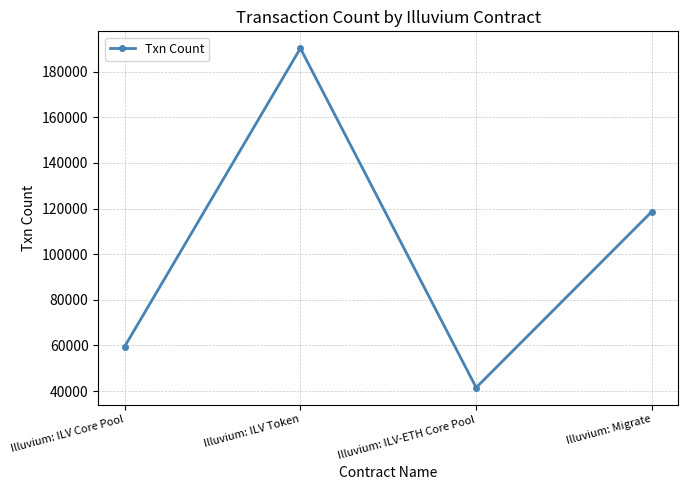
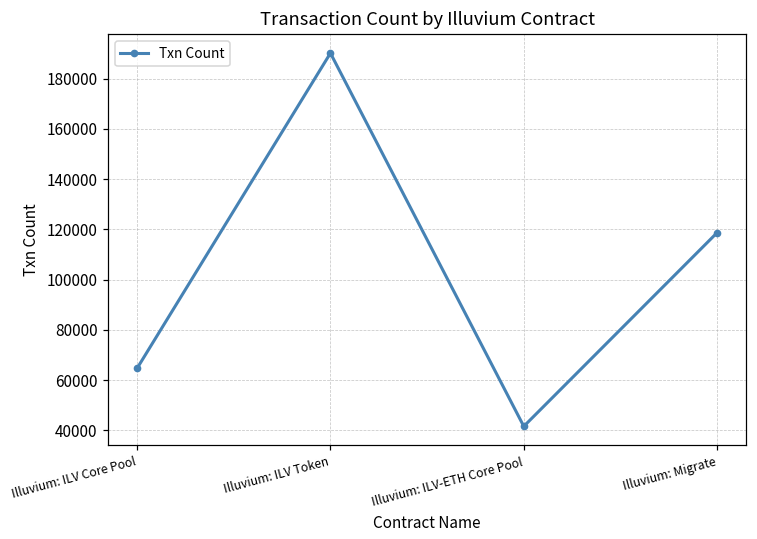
Illuvium: ILV Core Pool: 60000 -> 65000
